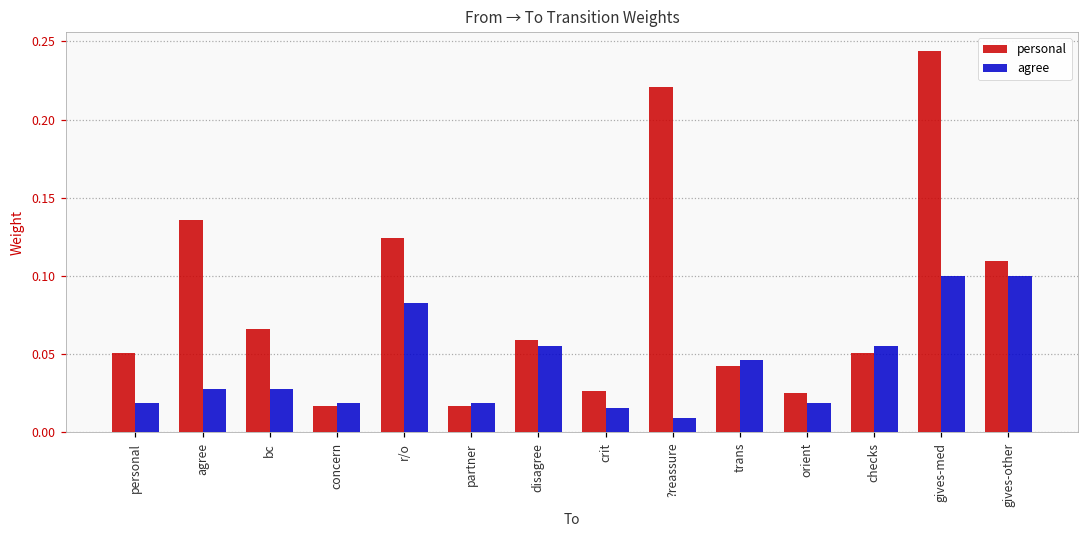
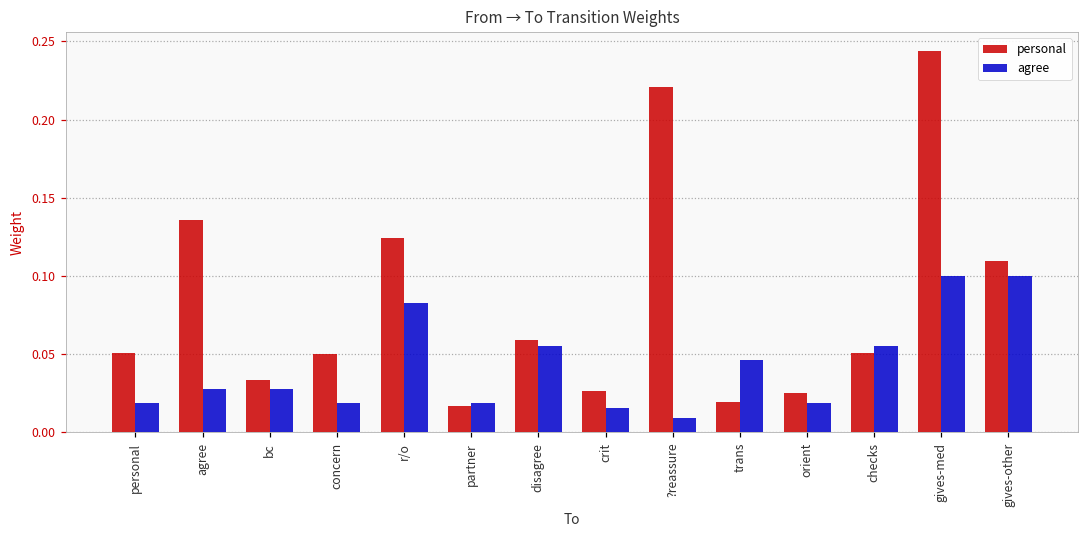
personal, bc: 0.066 -> 0.034
personal, concern: 0.017 -> 0.050
personal, trans: 0.042 -> 0.019
